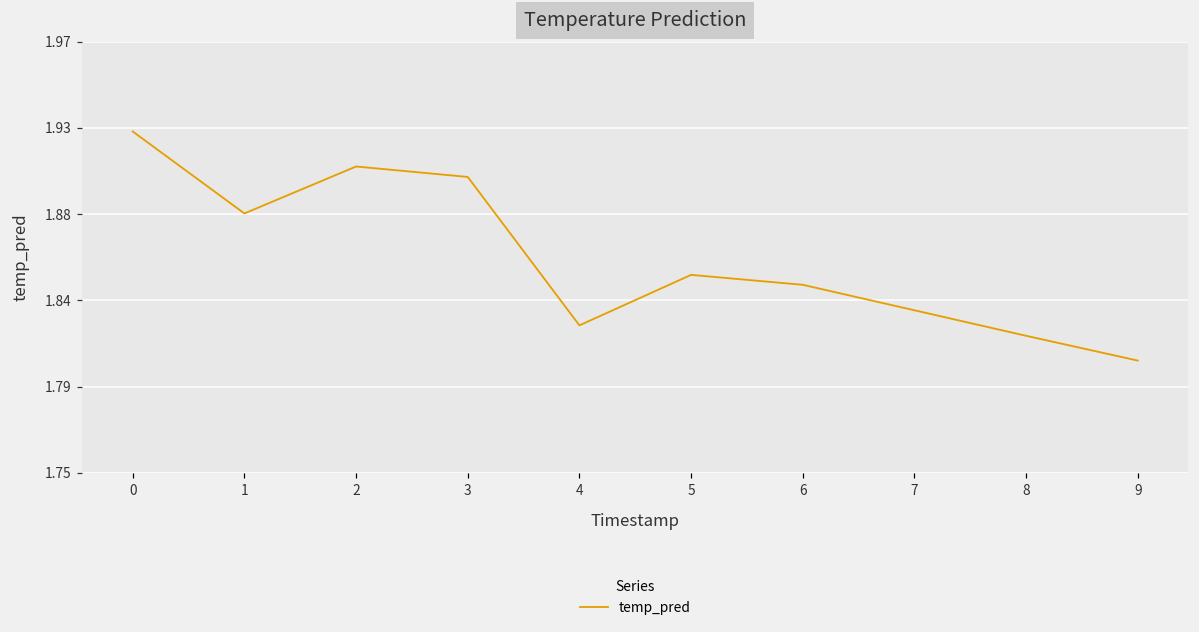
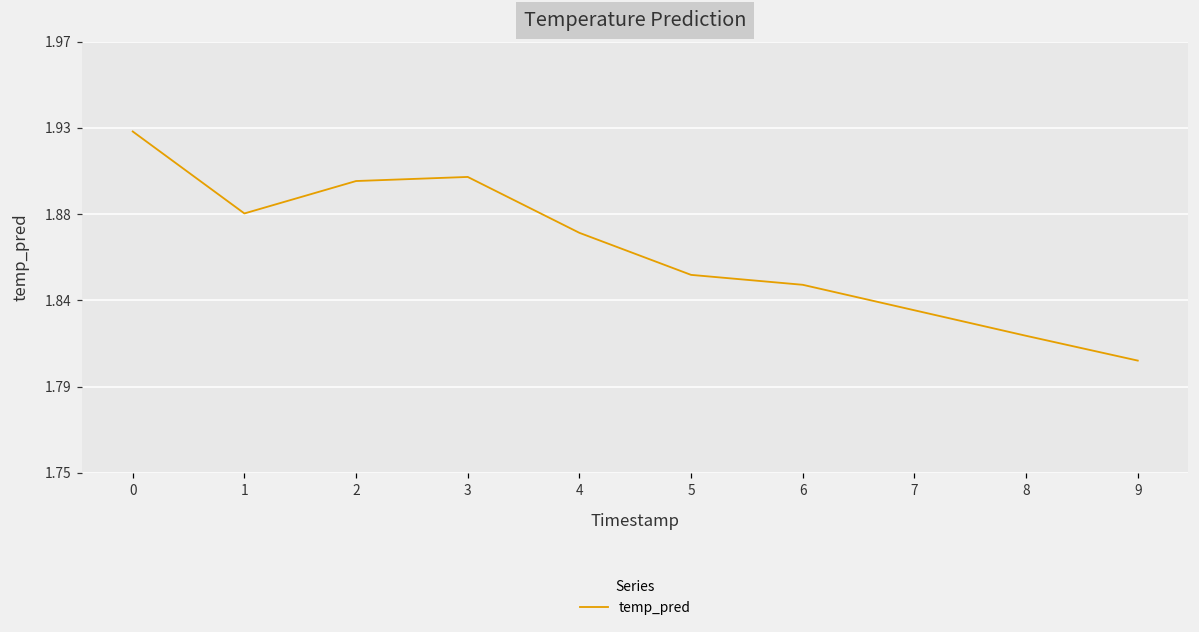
2: 1.906 -> 1.899
4: 1.825 -> 1.872
